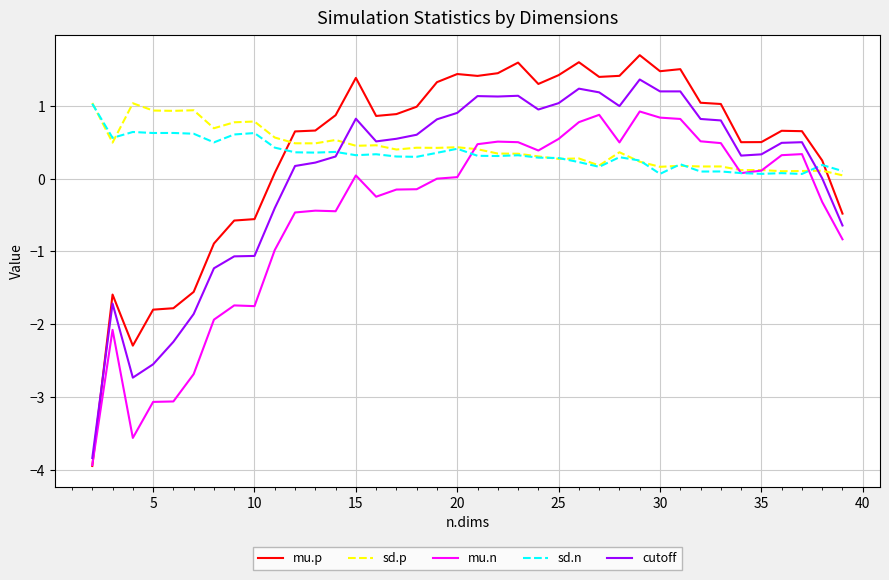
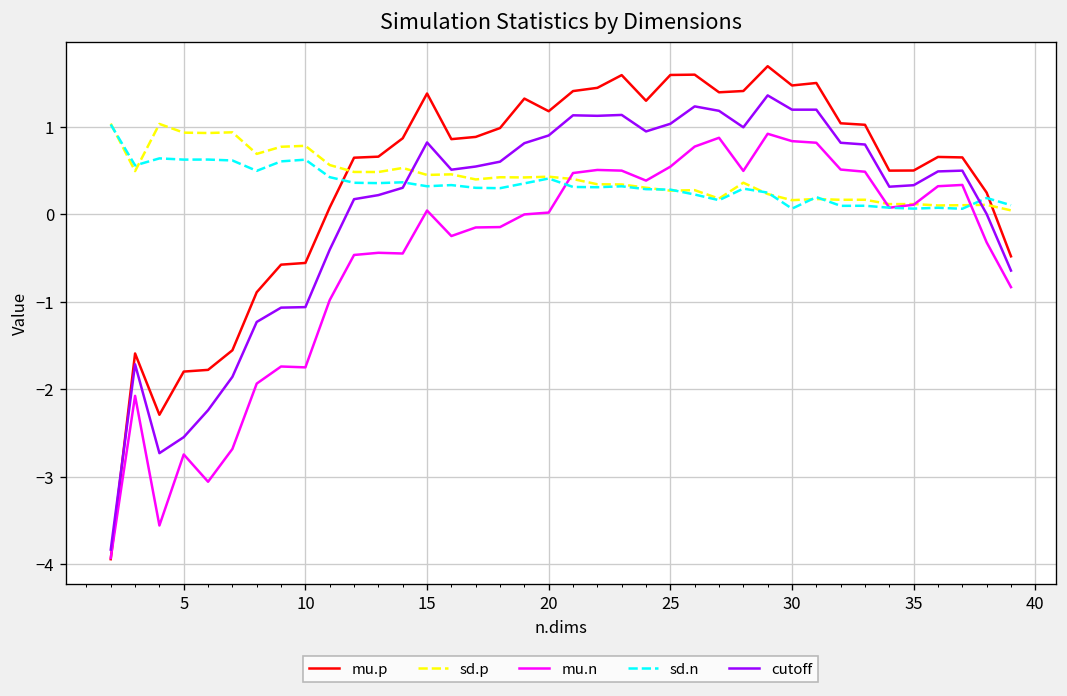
mu.n, 5: -3.1 -> -2.7
mu.p, 20: 1.4 -> 1.2
mu.p, 25: 1.4 -> 1.6
